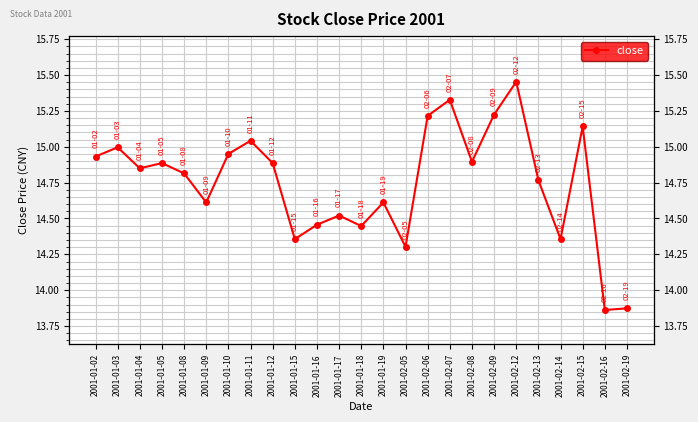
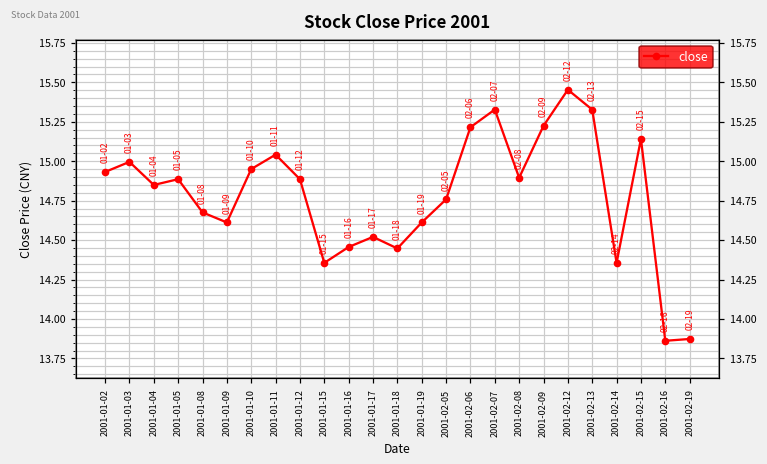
2001-01-08: 14.81 -> 14.68
2001-02-05: 14.30 -> 14.76
2001-02-13: 14.77 -> 15.33
